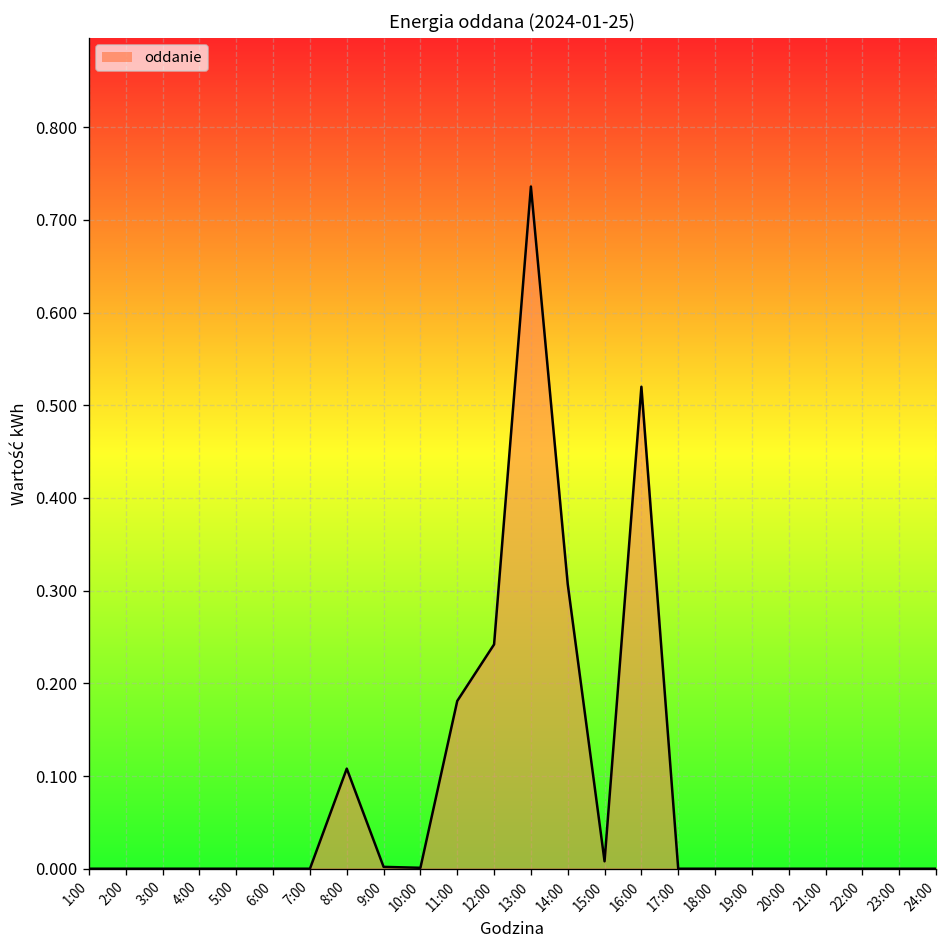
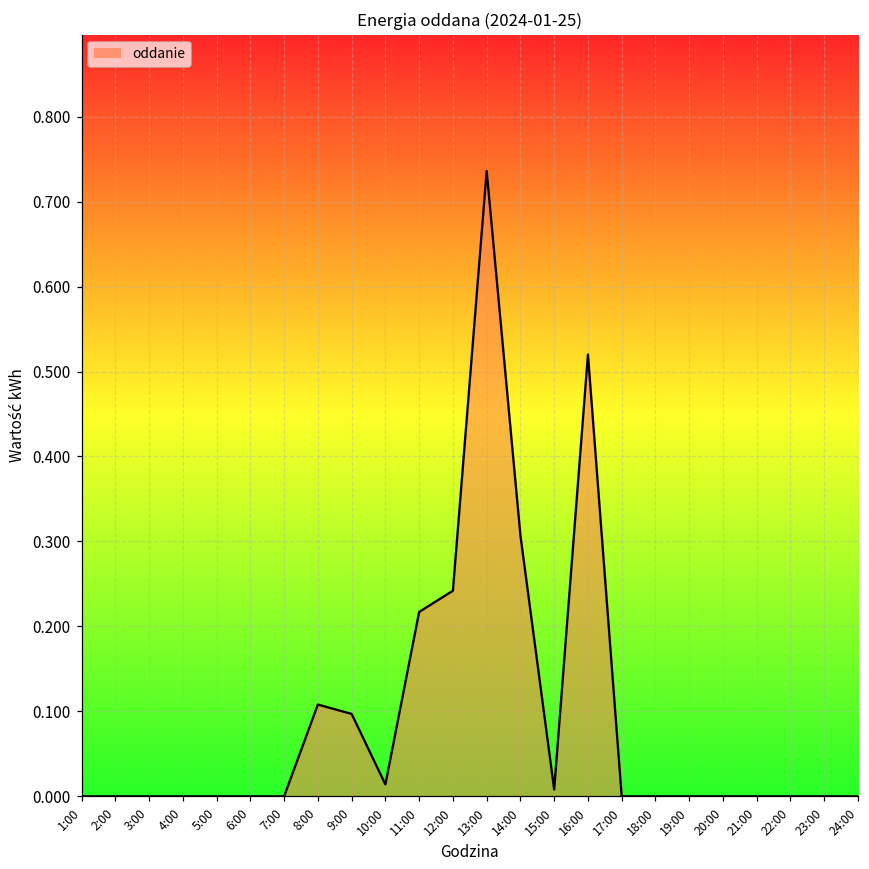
9:00: 0.00 -> 0.10
10:00: 0.00 -> 0.01
11:00: 0.18 -> 0.22
